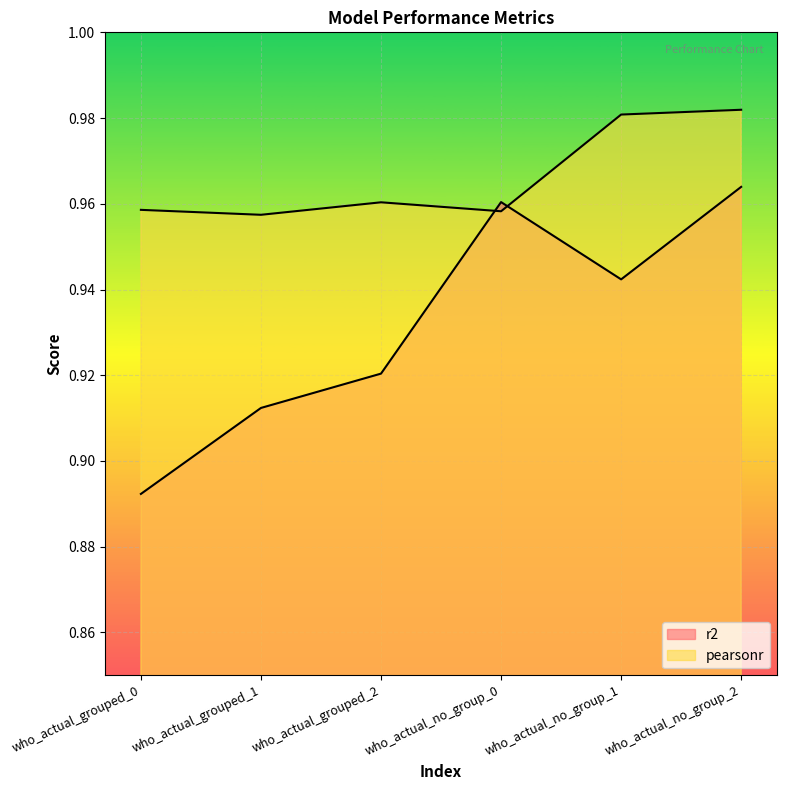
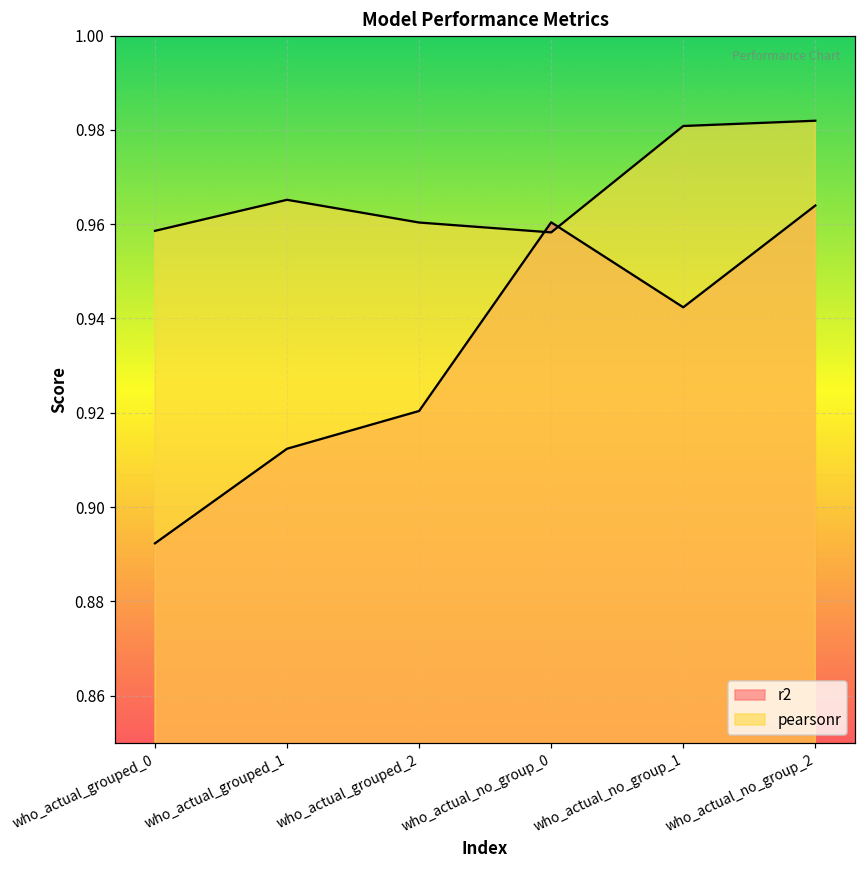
pearsonr, who_actual_grouped_1: 0.957 -> 0.965
